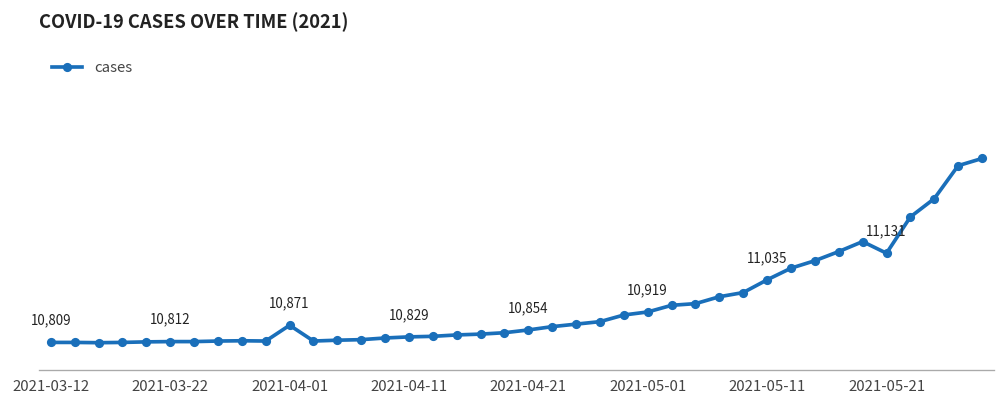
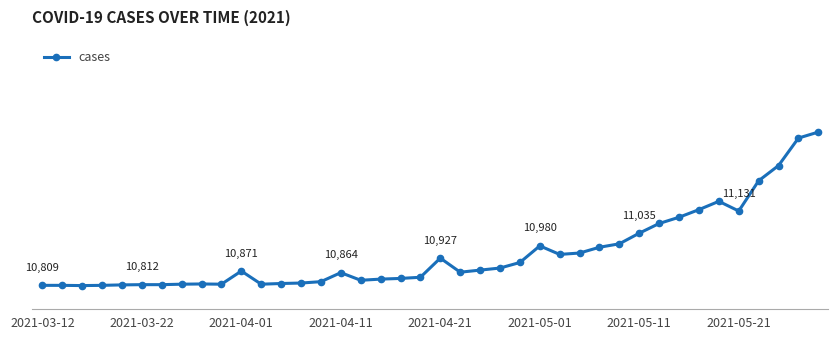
2021-04-11: 10,829 -> 10,864
2021-04-21: 10,854 -> 10,927
2021-05-01: 10,919 -> 10,980
